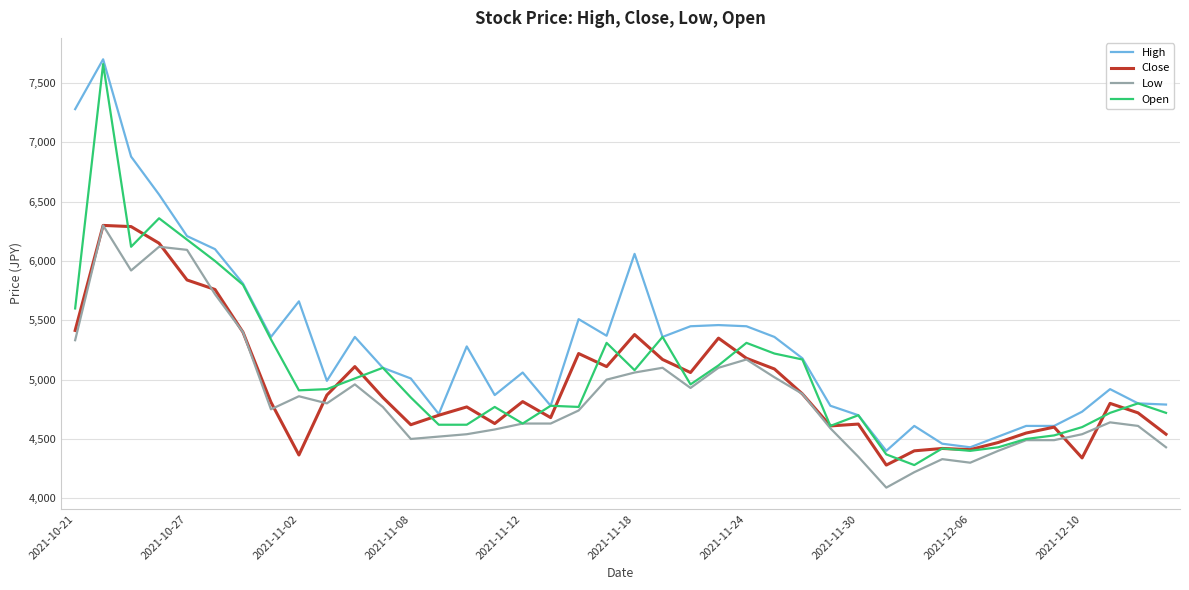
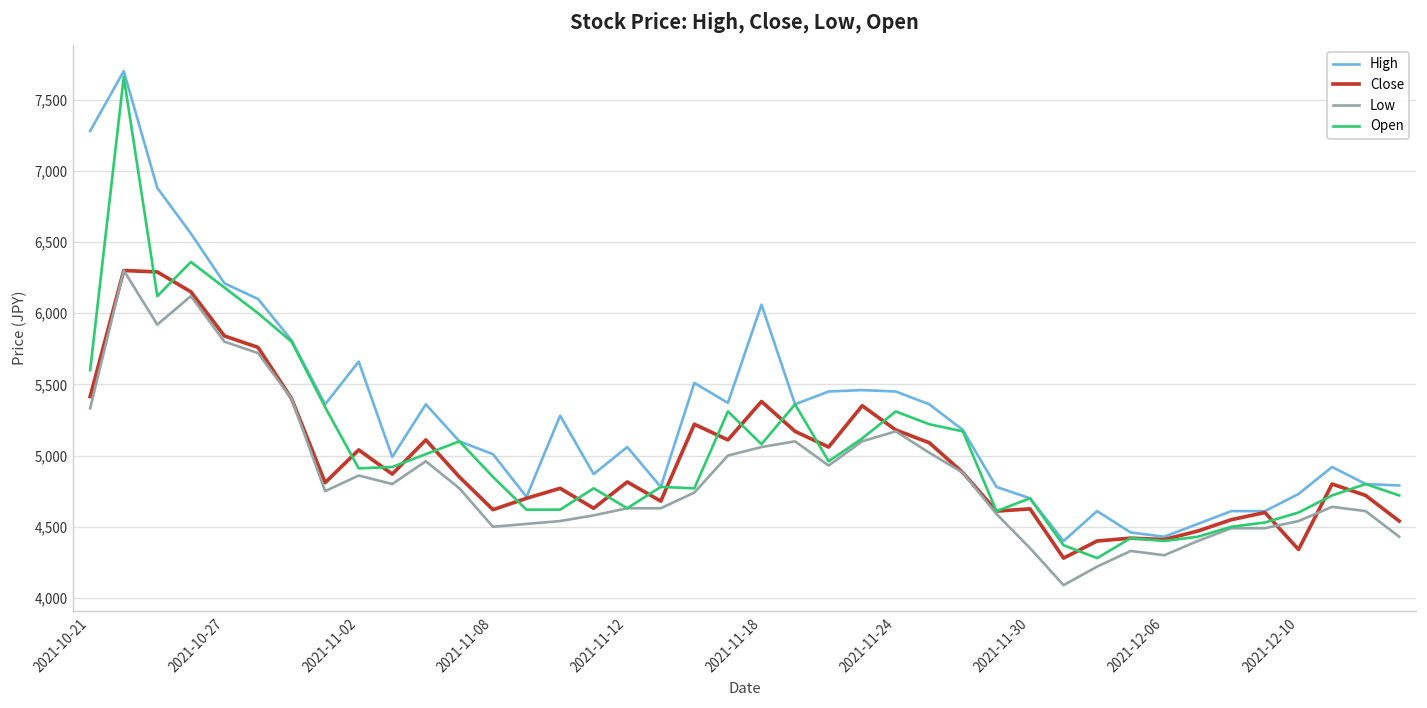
Low, 2021-10-27: 6,090 -> 5,800
Close, 2021-11-02: 4,370 -> 5,040
